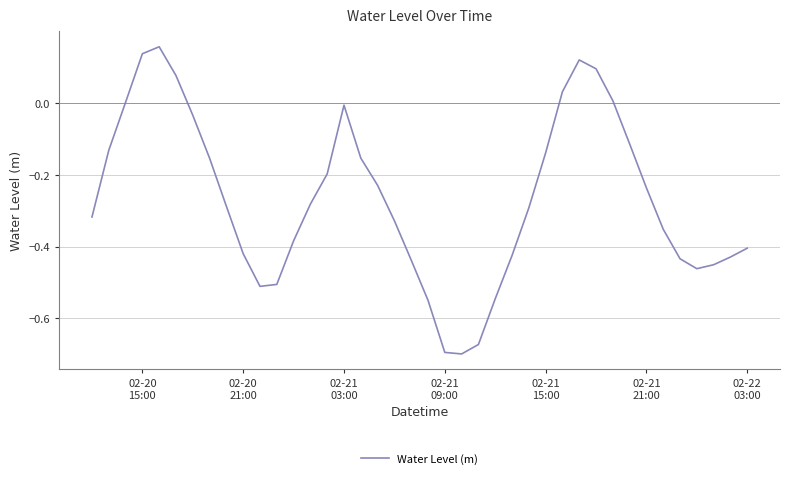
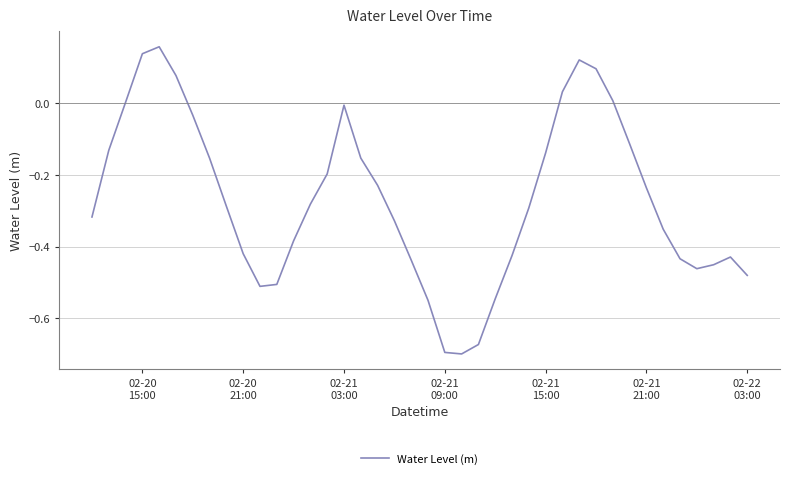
02-22 03:00: -0.40 -> -0.48
